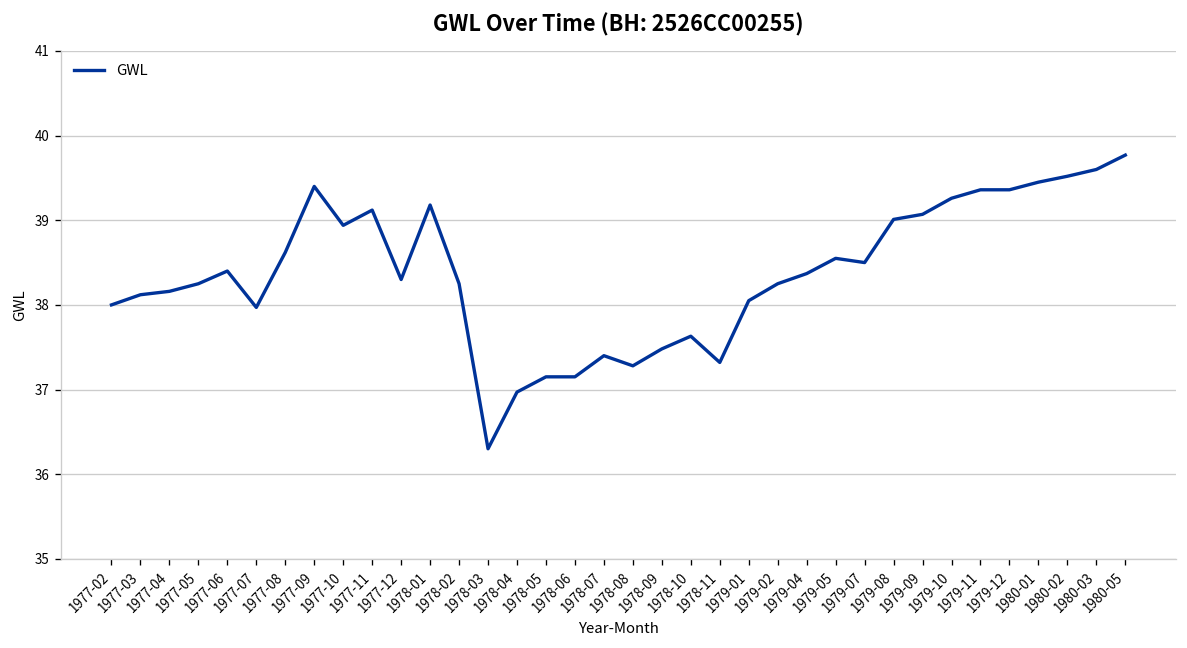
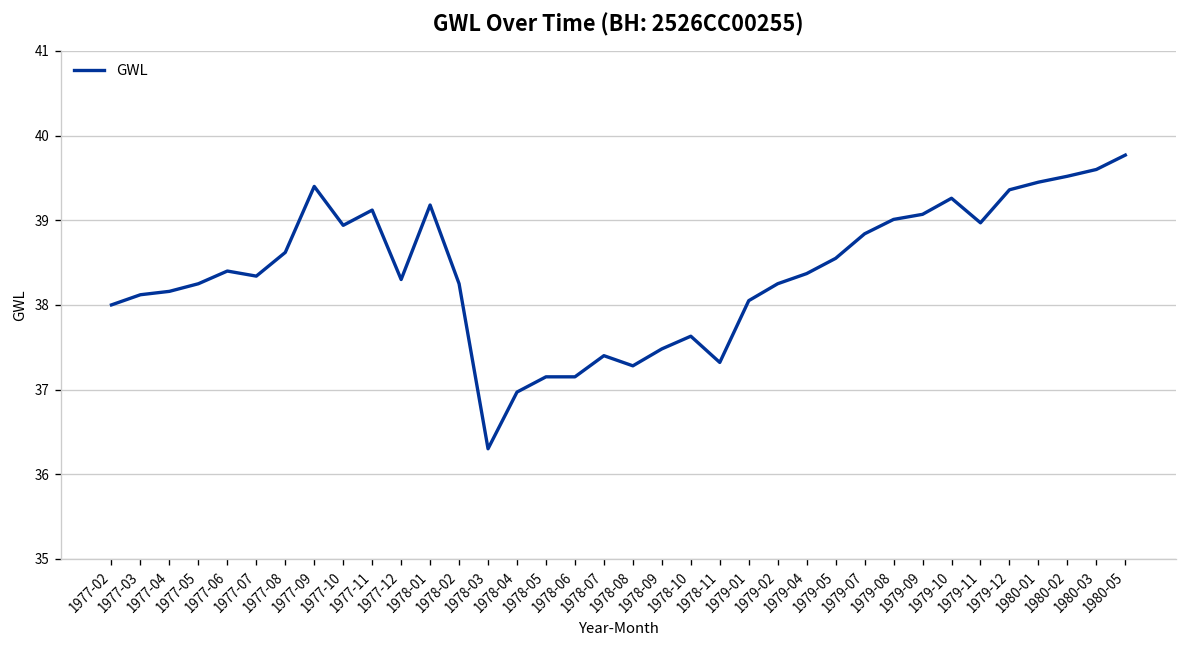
1977-07: 38.0 -> 38.3
1979-07: 38.5 -> 38.8
1979-11: 39.4 -> 39.0
